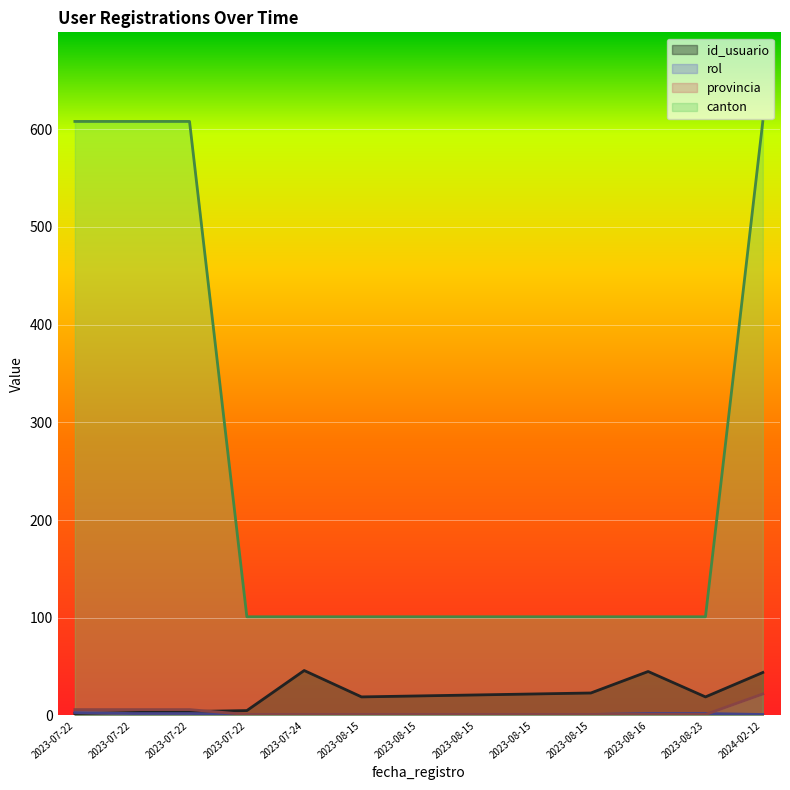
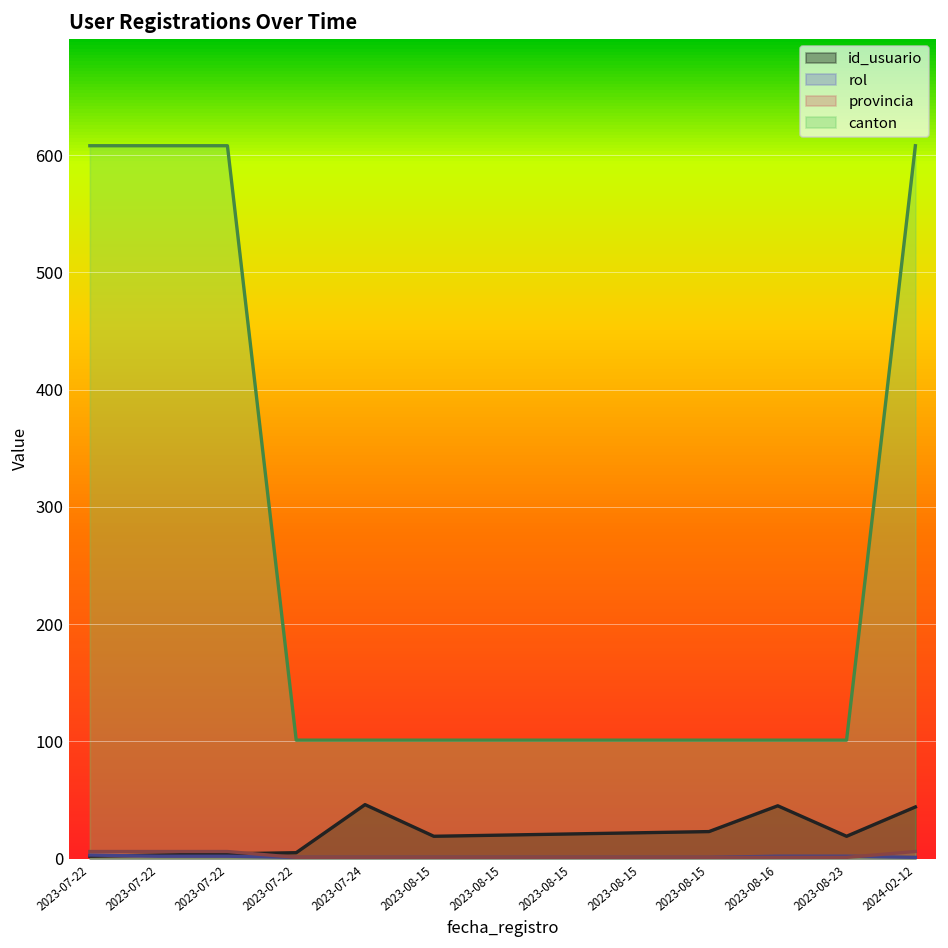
provincia, 2024-02-12: 20 -> 10
